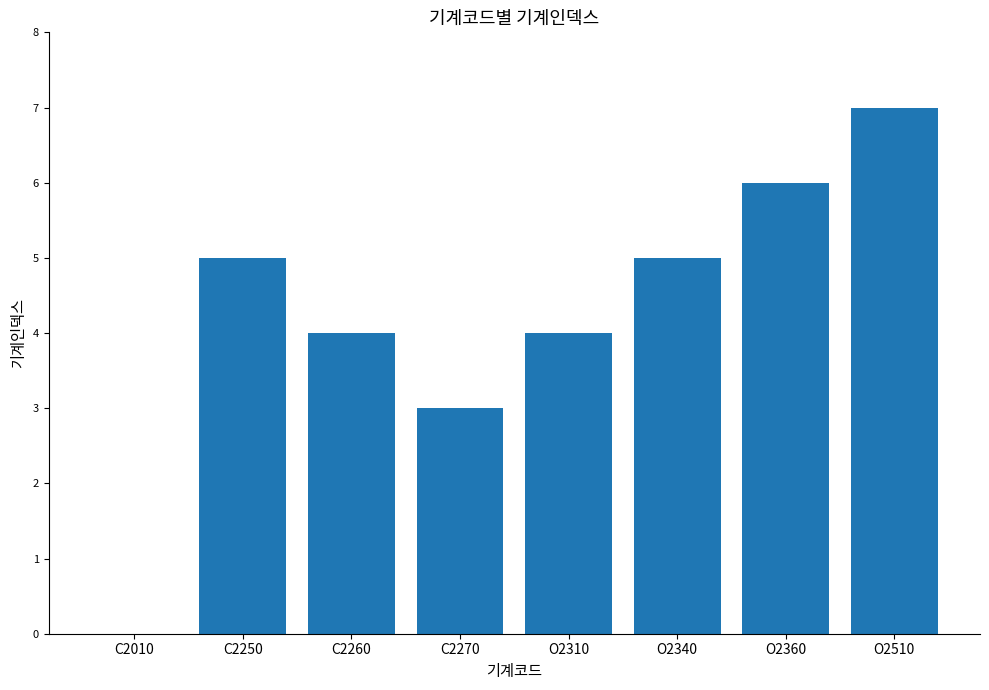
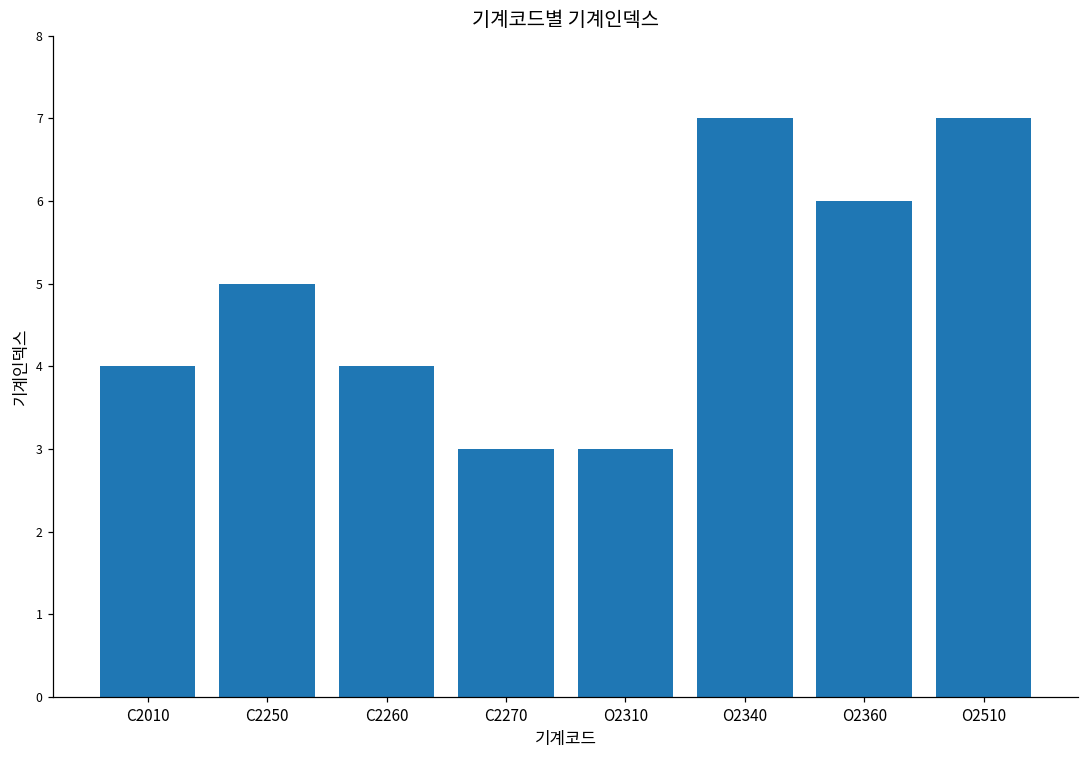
C2010: 0 -> 4
O2310: 4 -> 3
O2340: 5 -> 7
